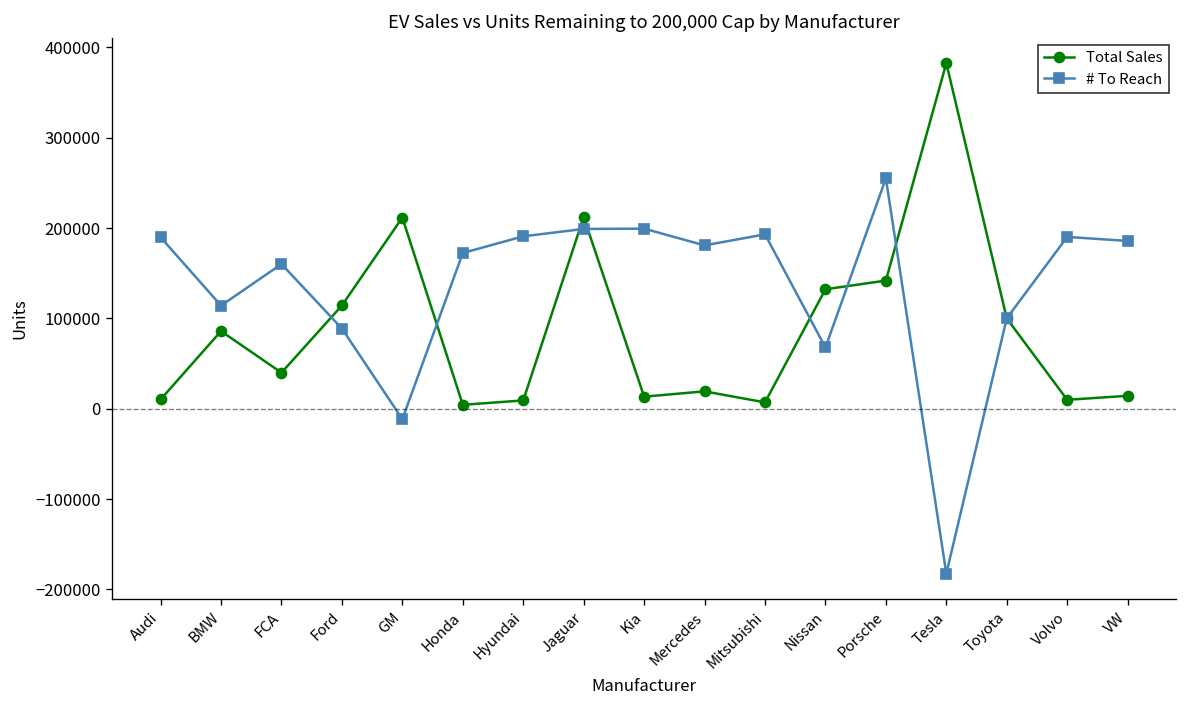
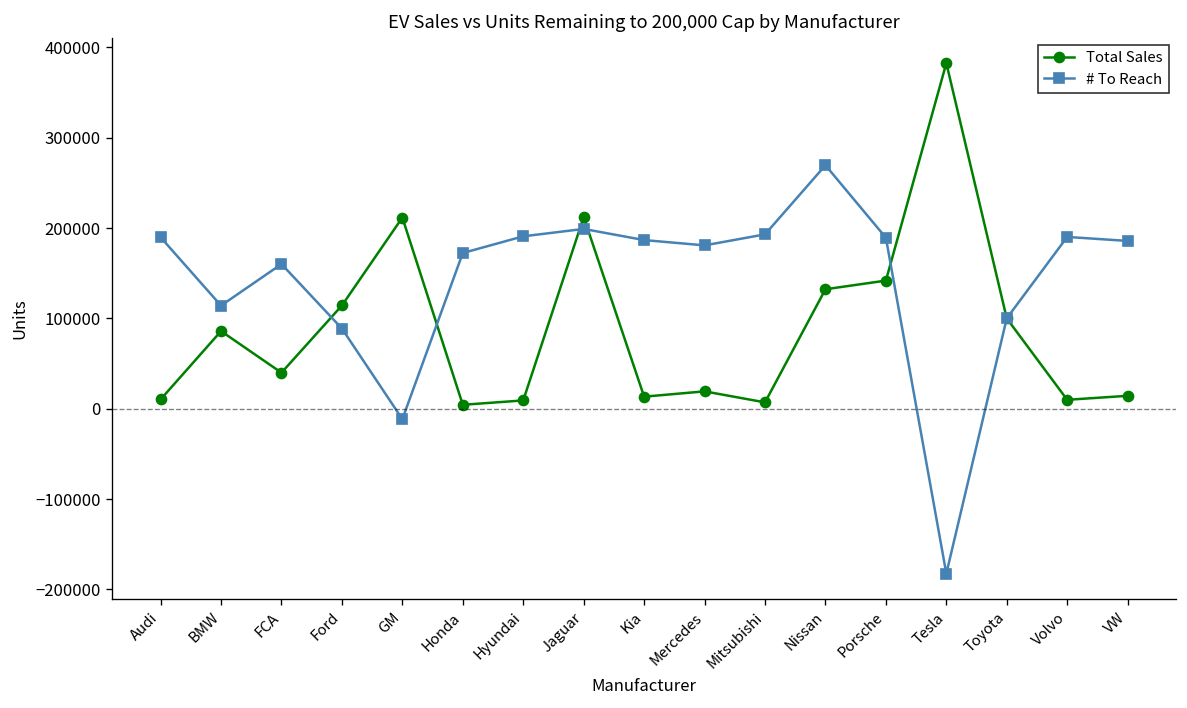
# To Reach, Kia: 200000 -> 190000
# To Reach, Nissan: 70000 -> 270000
# To Reach, Porsche: 250000 -> 190000
